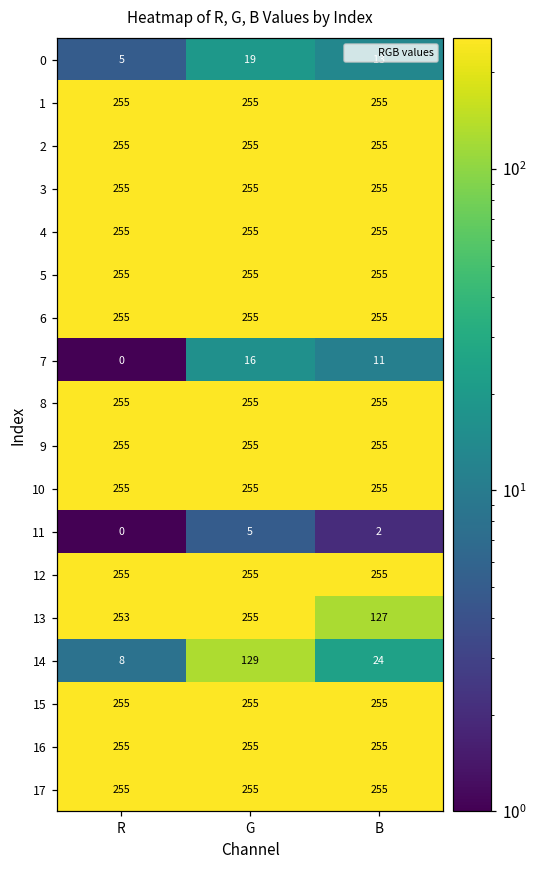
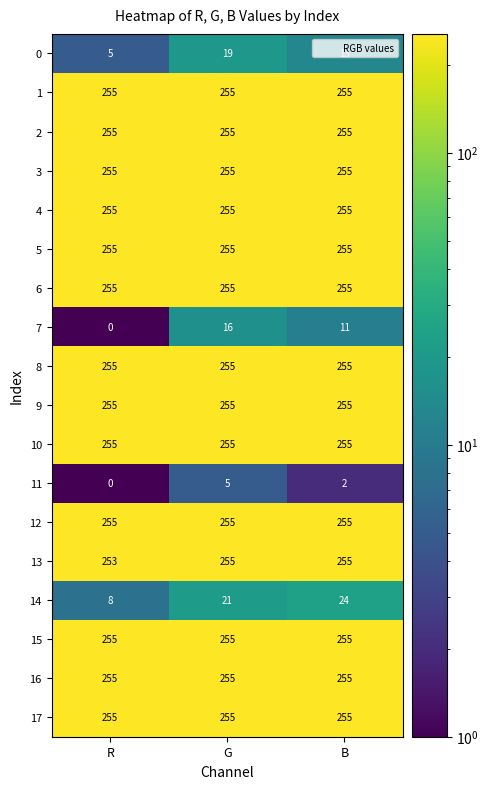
13, B: 127 -> 255
14, G: 129 -> 21
